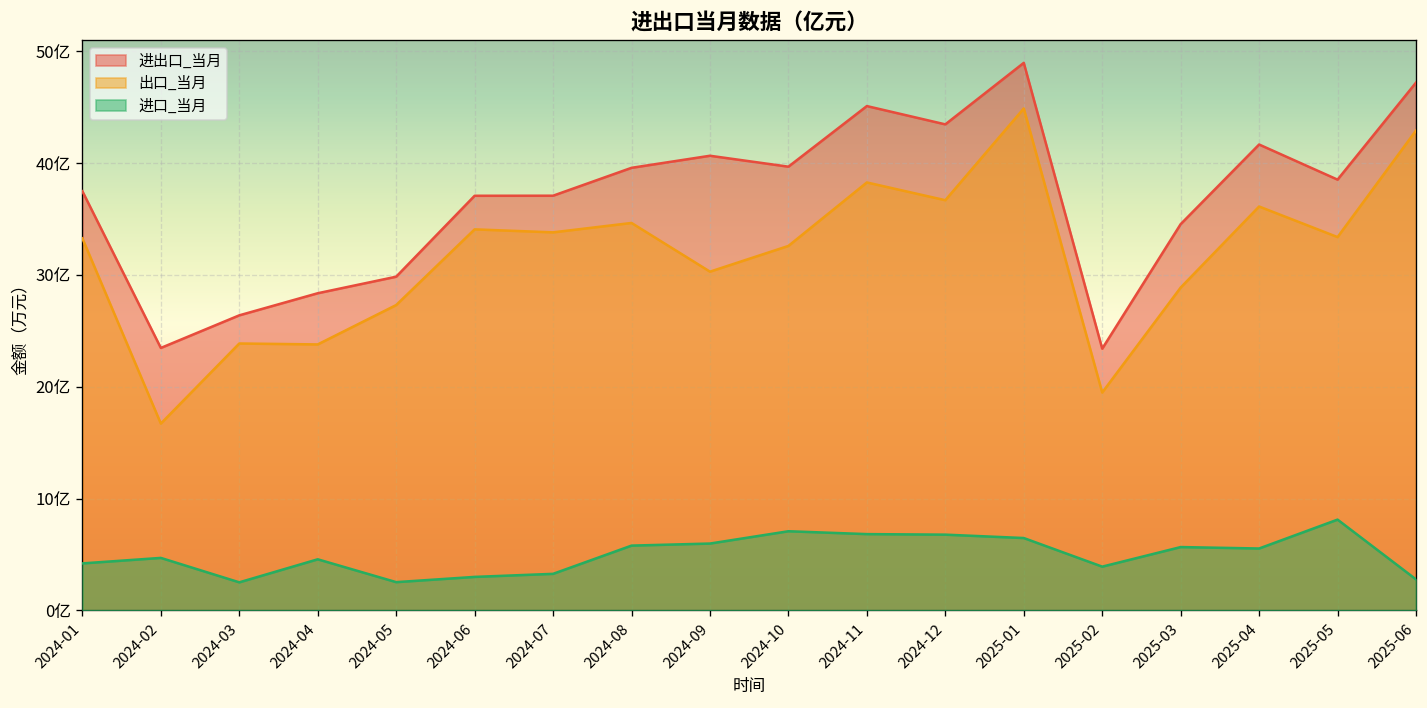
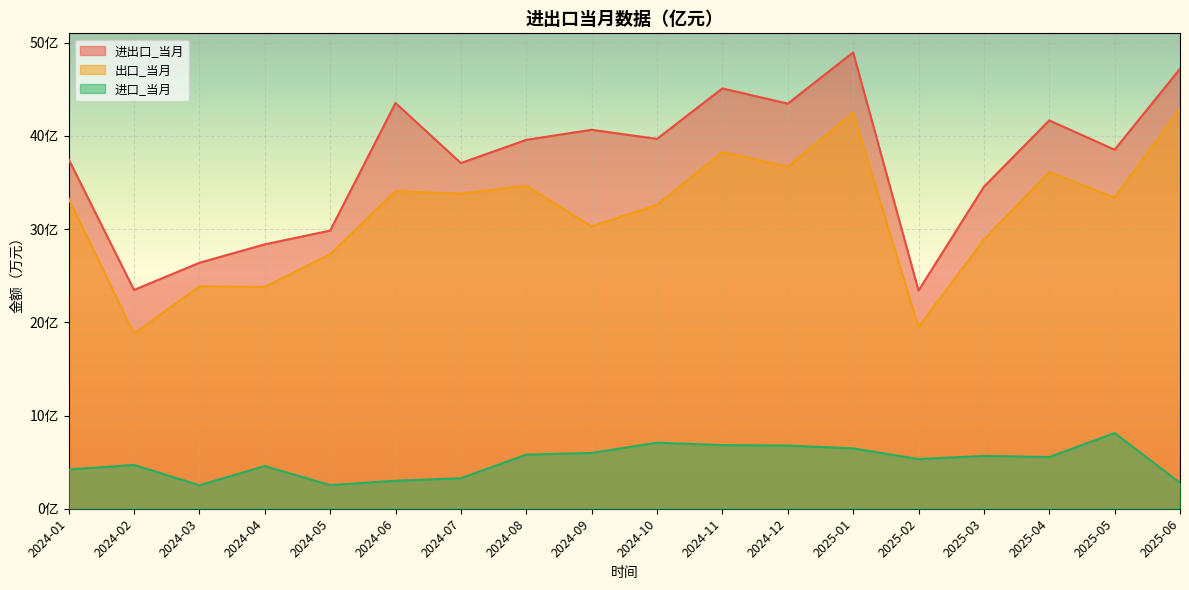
出口_当月, 2024-02: 17亿 -> 19亿
进出口_当月, 2024-06: 37亿 -> 44亿
出口_当月, 2025-01: 45亿 -> 42亿
进口_当月, 2025-02: 4亿 -> 5亿
